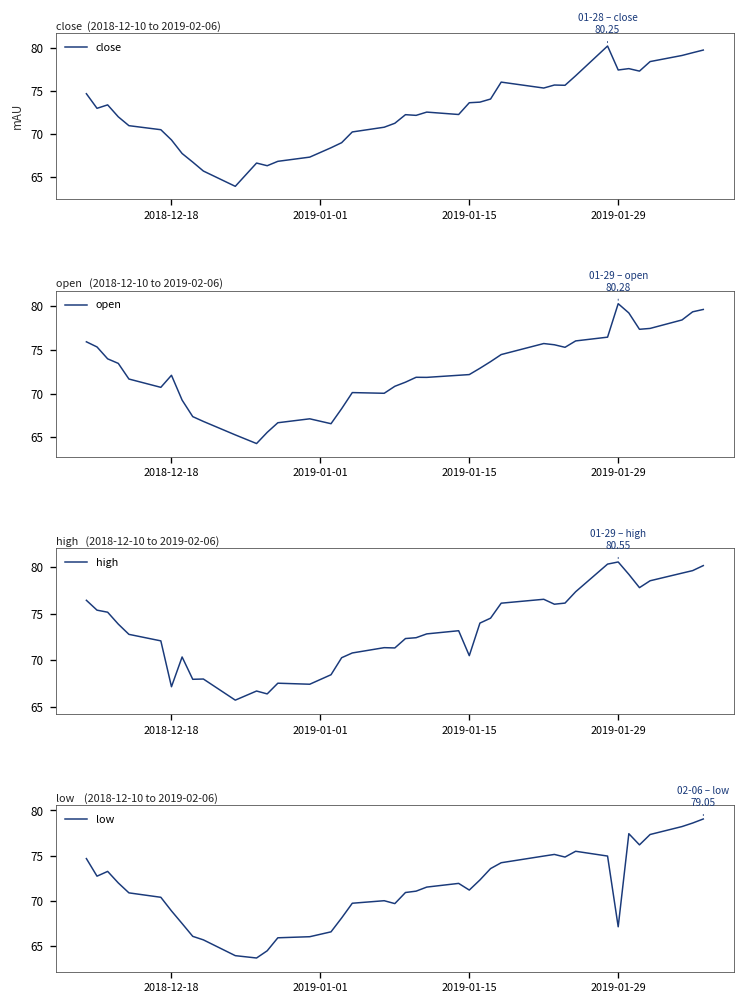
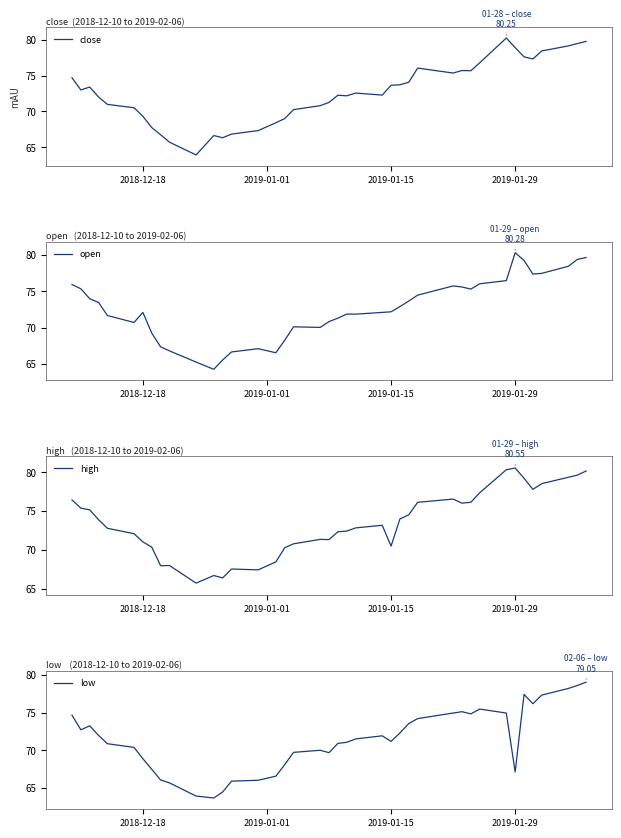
close (2018-12-10 to 2019-02-06), 2019-01-29: 77 -> 79
high (2018-12-10 to 2019-02-06), 2018-12-18: 67 -> 71
